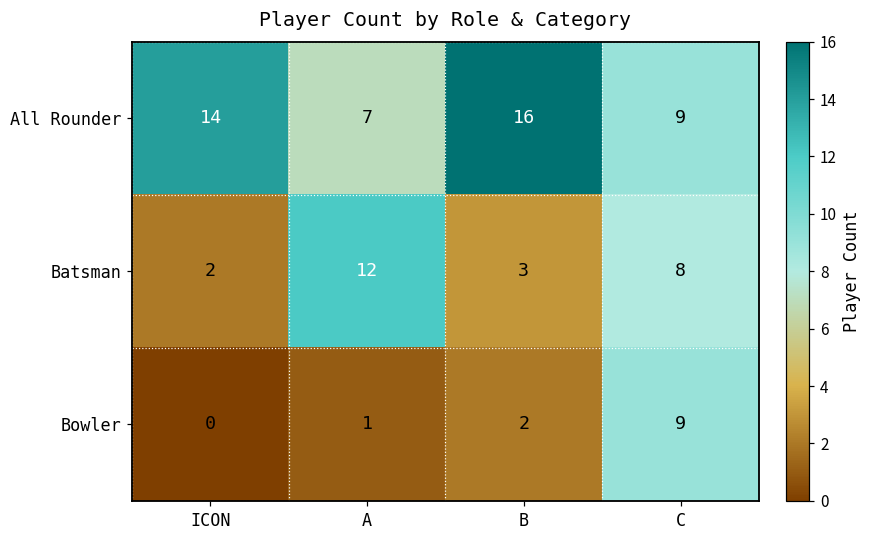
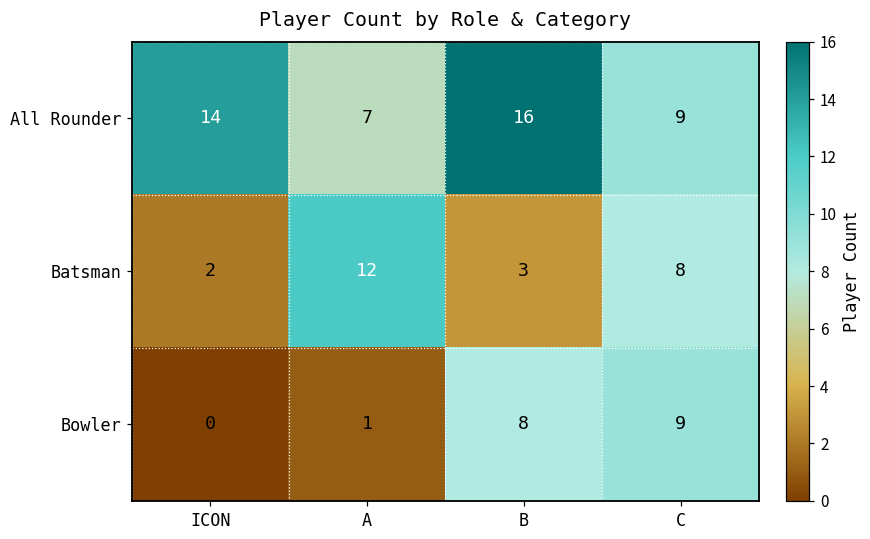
Bowler, B: 2 -> 8
